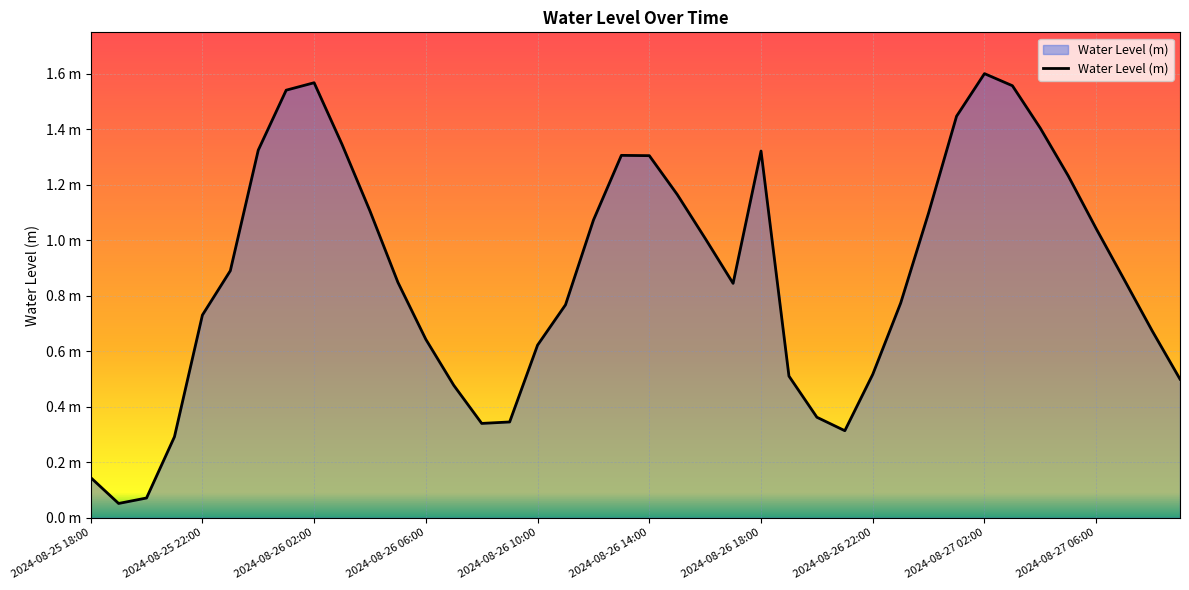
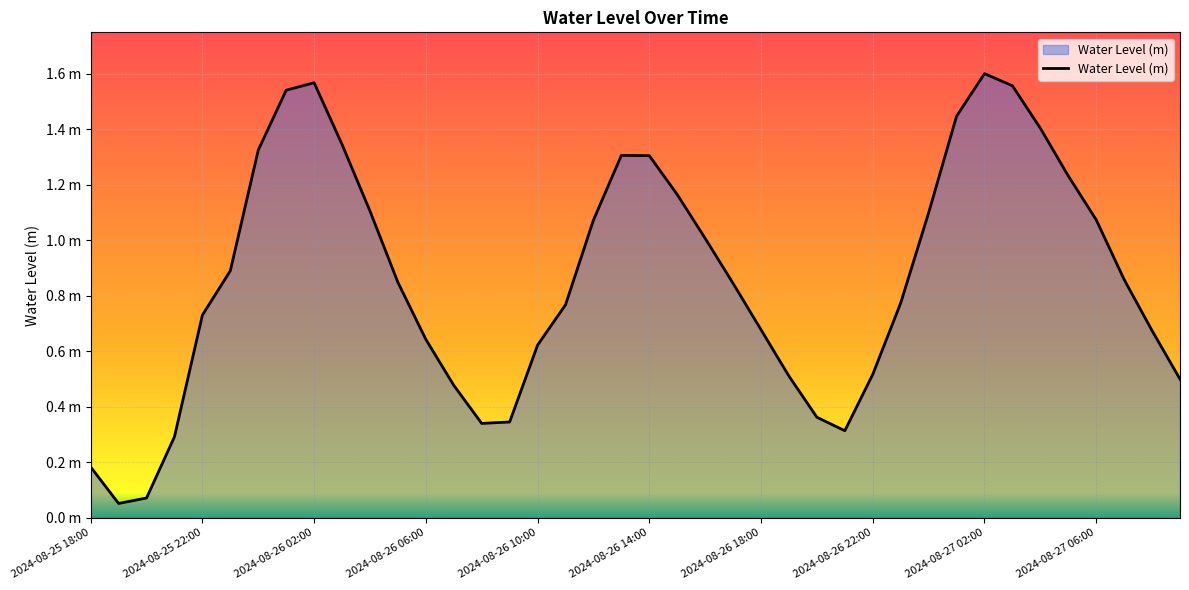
2024-08-25 18:00: 0.14 m -> 0.18 m
2024-08-26 18:00: 1.32 m -> 0.68 m
2024-08-27 06:00: 1.04 m -> 1.07 m
